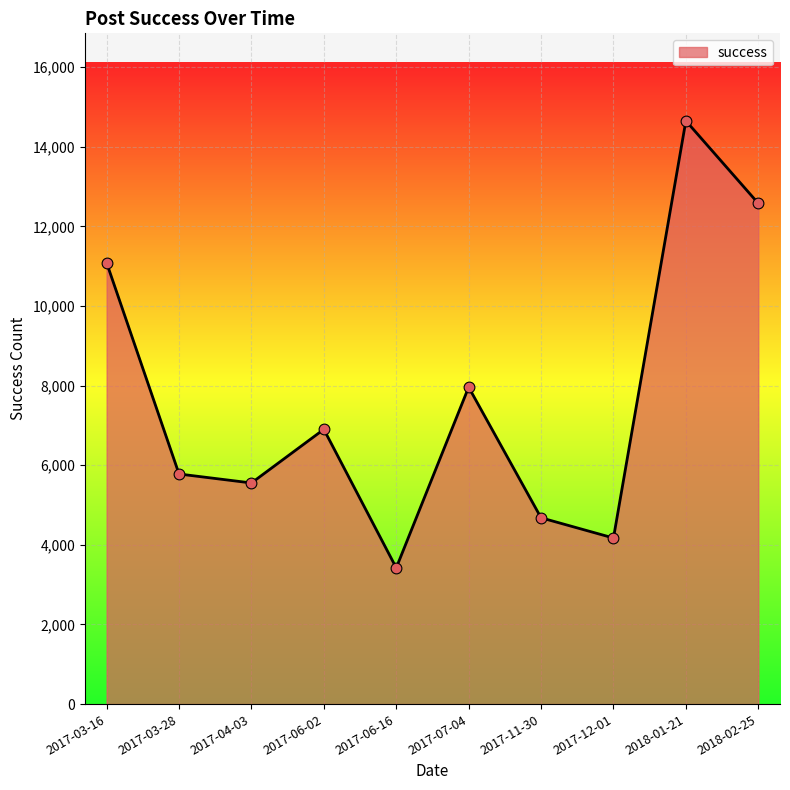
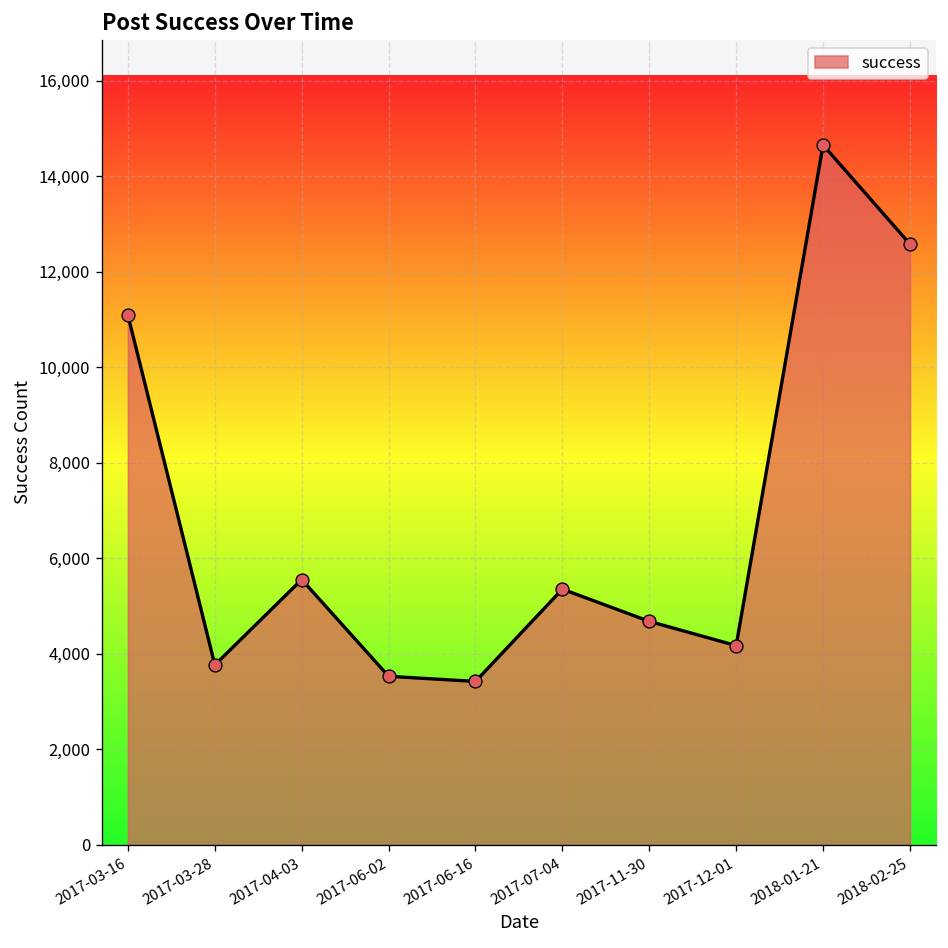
2017-03-28: 5,800 -> 3,800
2017-06-02: 6,900 -> 3,500
2017-07-04: 8,000 -> 5,400
